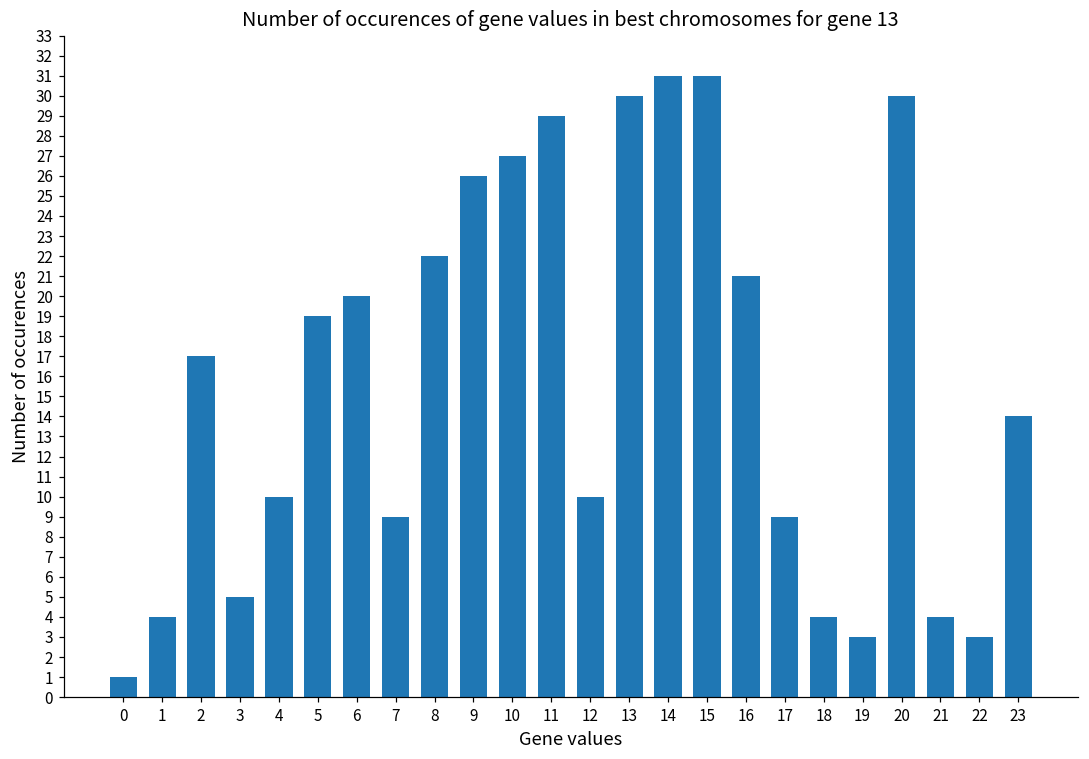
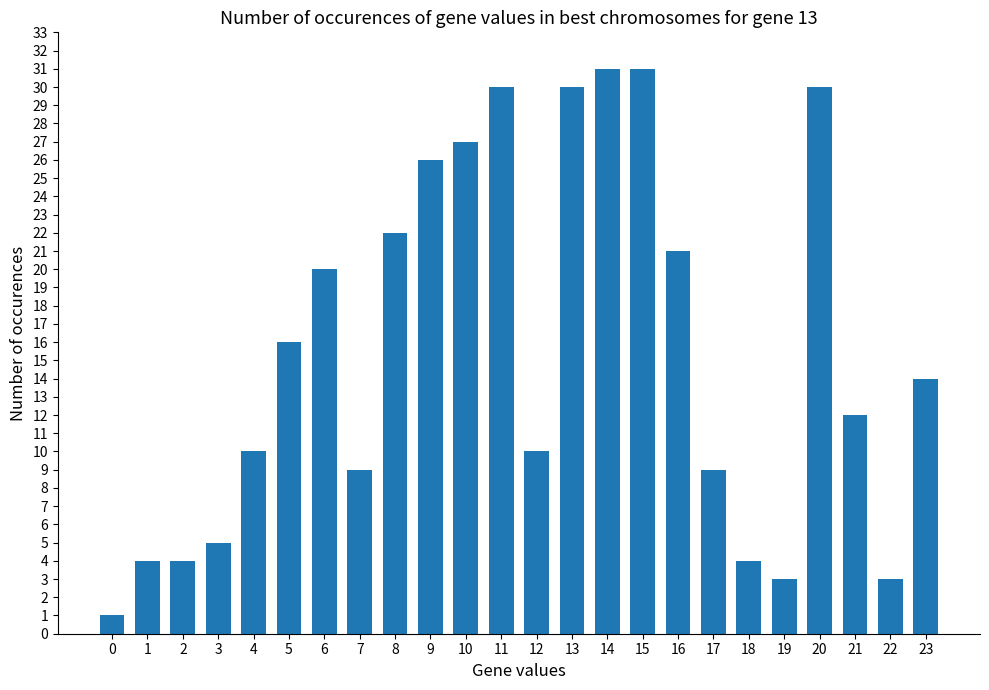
2: 17 -> 4
5: 19 -> 16
11: 29 -> 30
21: 4 -> 12
